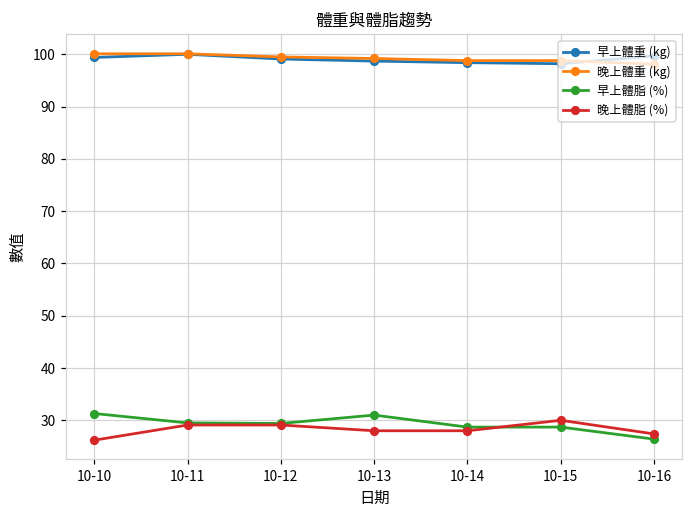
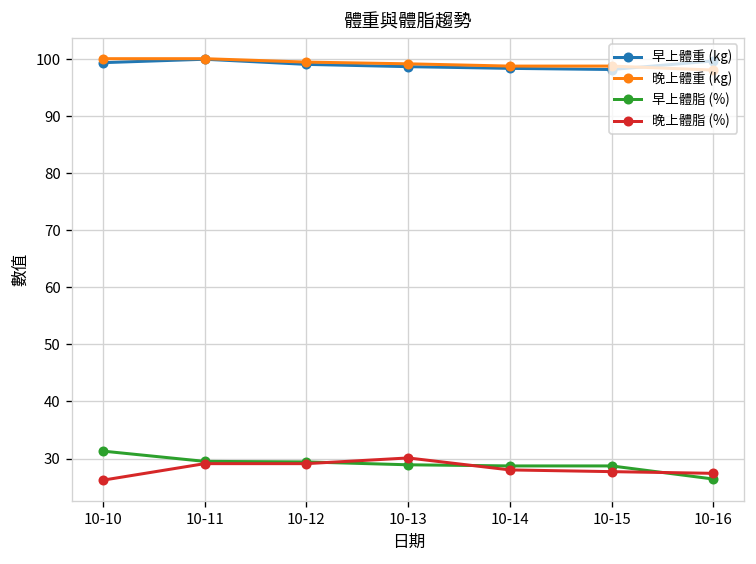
早上體脂 (%), 10-13: 31 -> 29
晚上體脂 (%), 10-13: 28 -> 30
晚上體脂 (%), 10-15: 30 -> 28
